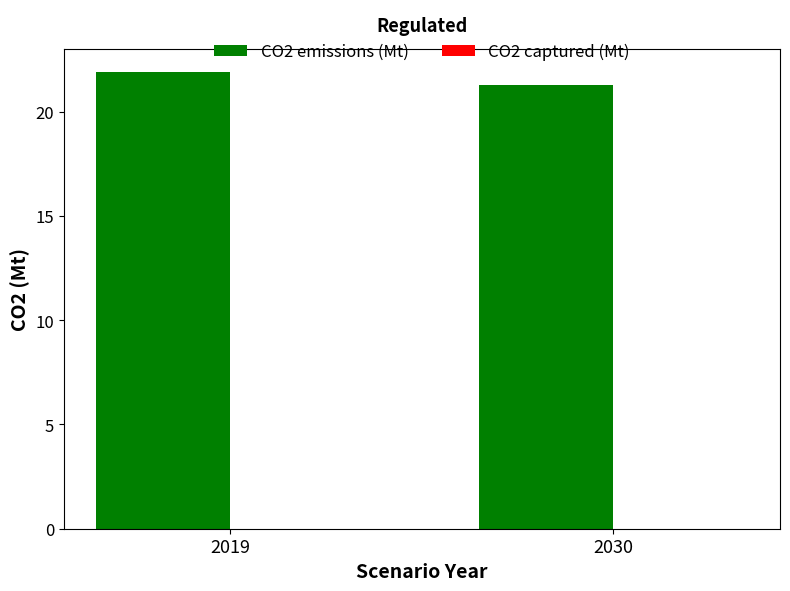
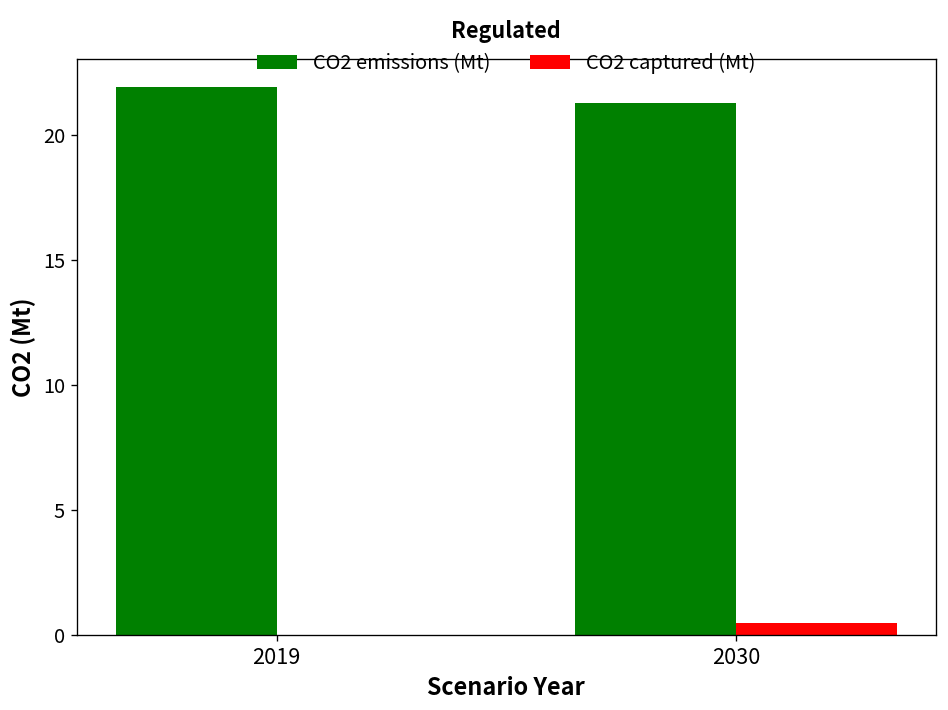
CO2 captured (Mt), 2030: 0.0 -> 0.5
